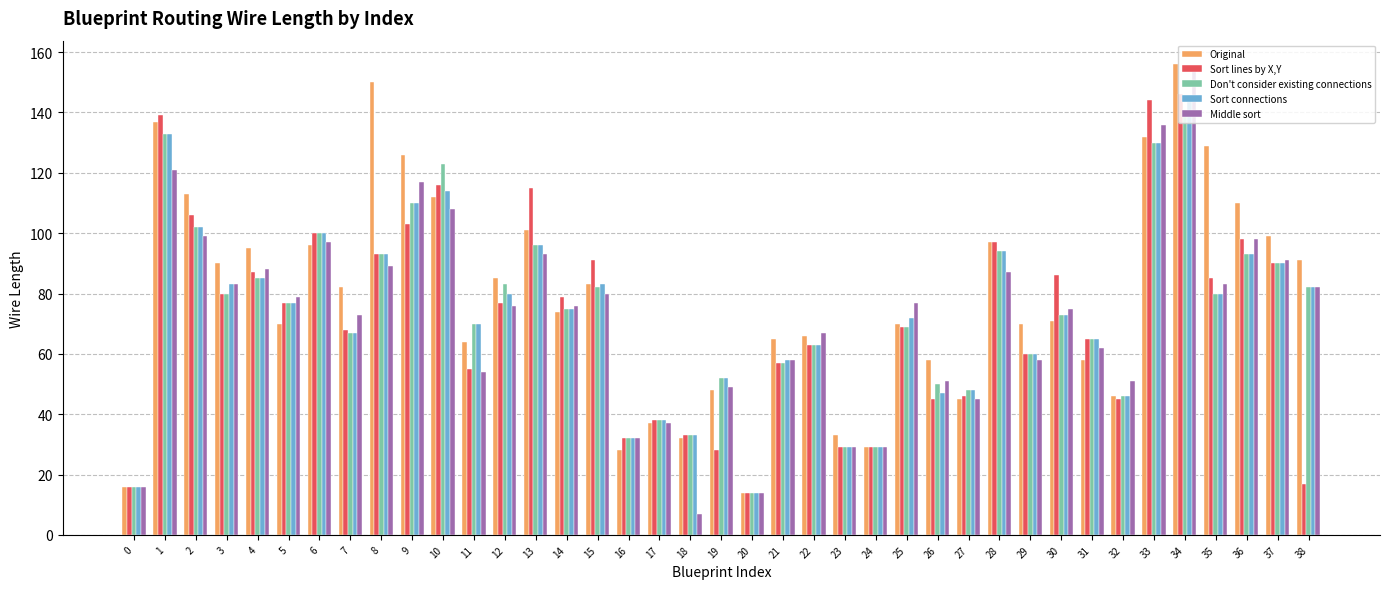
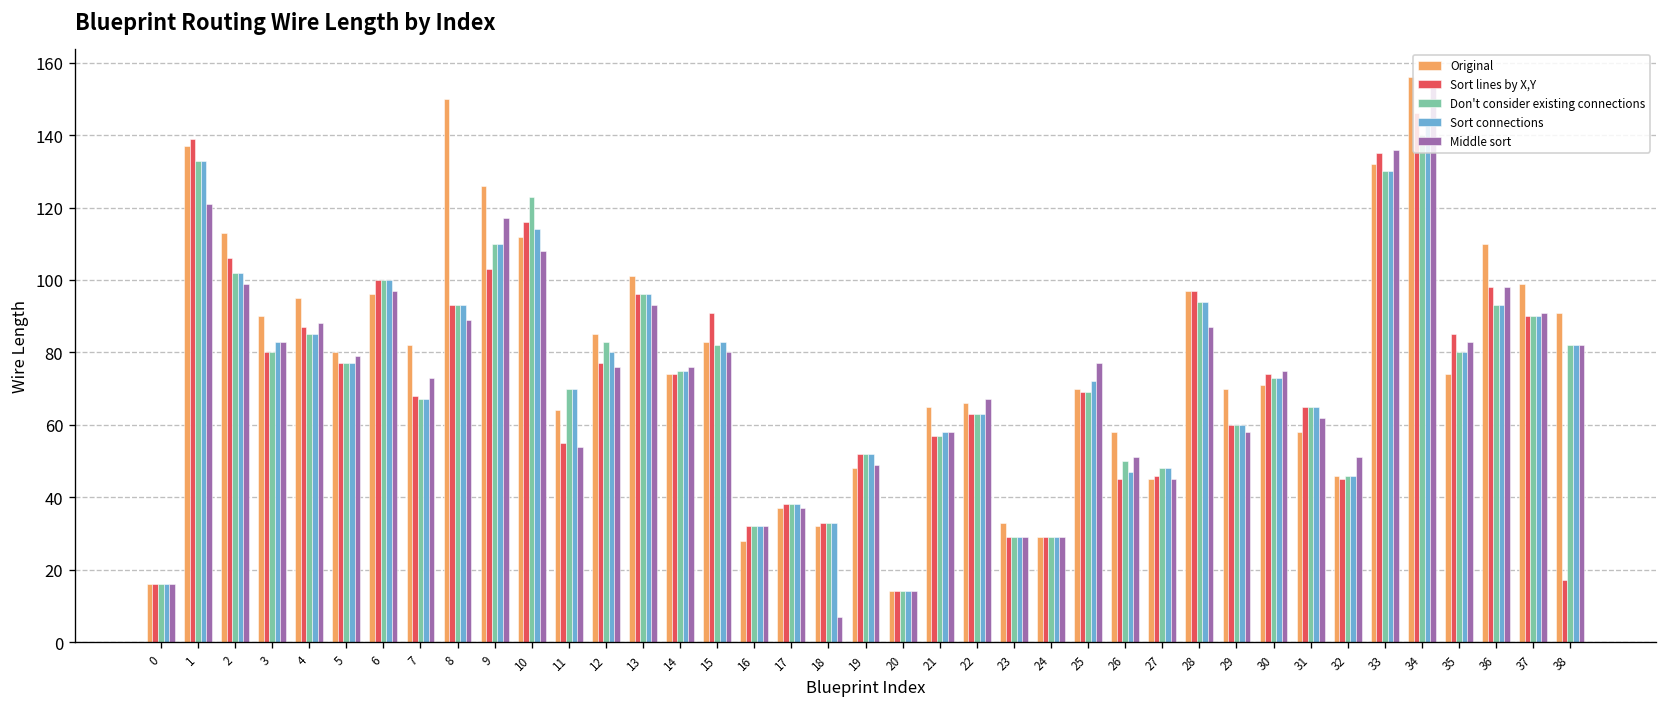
Original, 5: 70 -> 80
Sort lines by X,Y, 13: 115 -> 96
Sort lines by X,Y, 14: 79 -> 74
Sort lines by X,Y, 19: 28 -> 52
Sort lines by X,Y, 30: 86 -> 74
Sort lines by X,Y, 33: 144 -> 135
Original, 35: 129 -> 74
